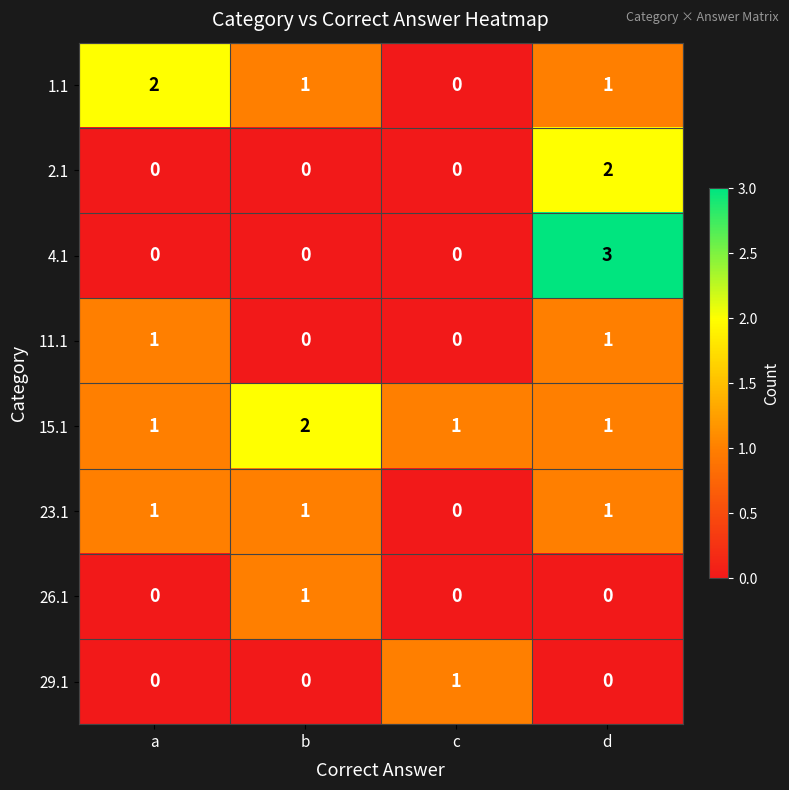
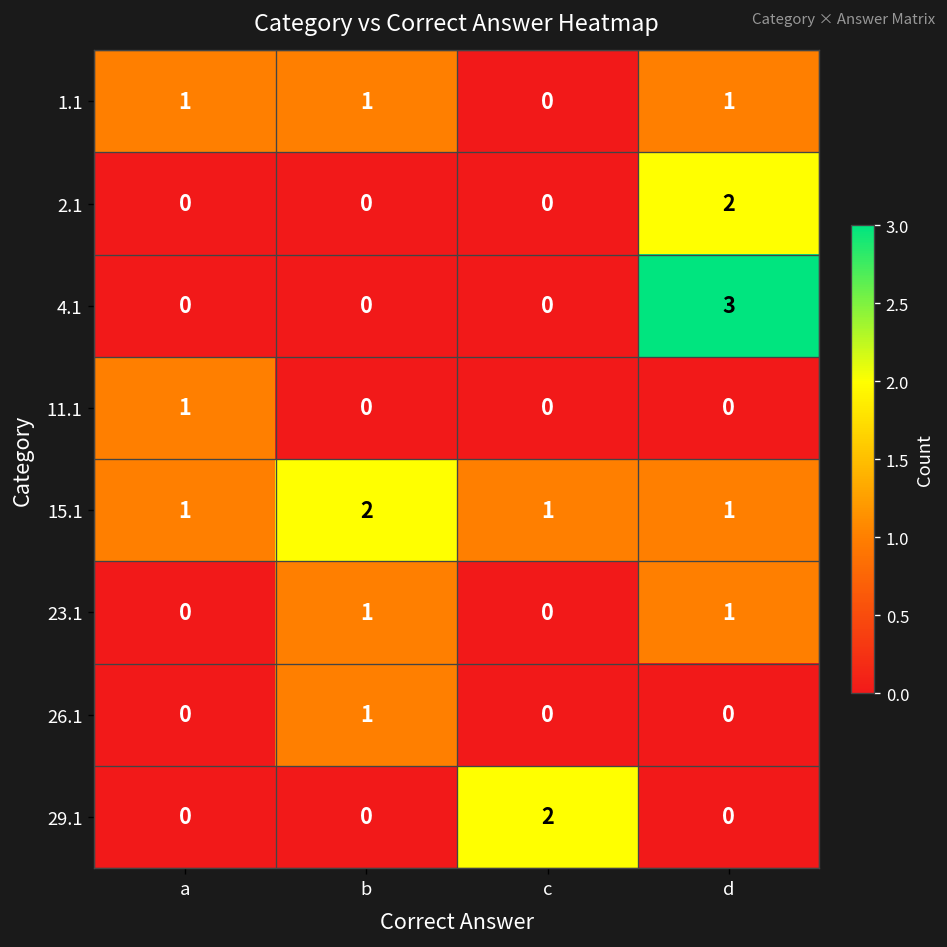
1.1, a: 2 -> 1
11.1, d: 1 -> 0
23.1, a: 1 -> 0
29.1, c: 1 -> 2
